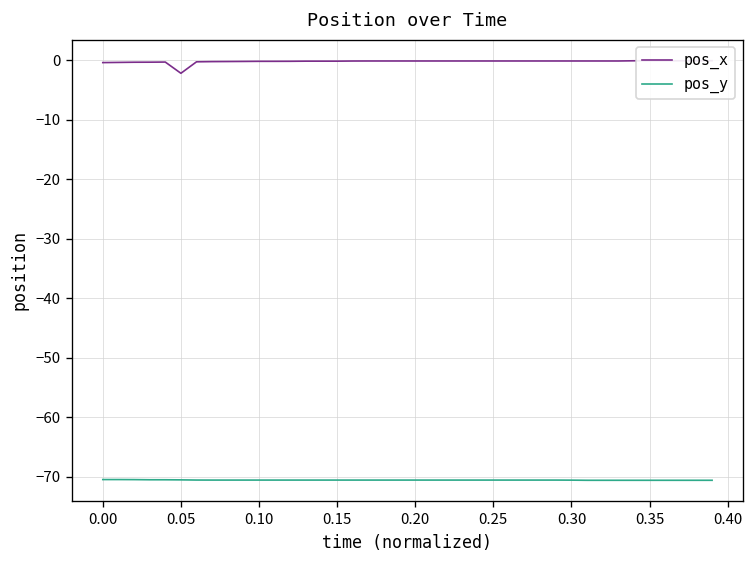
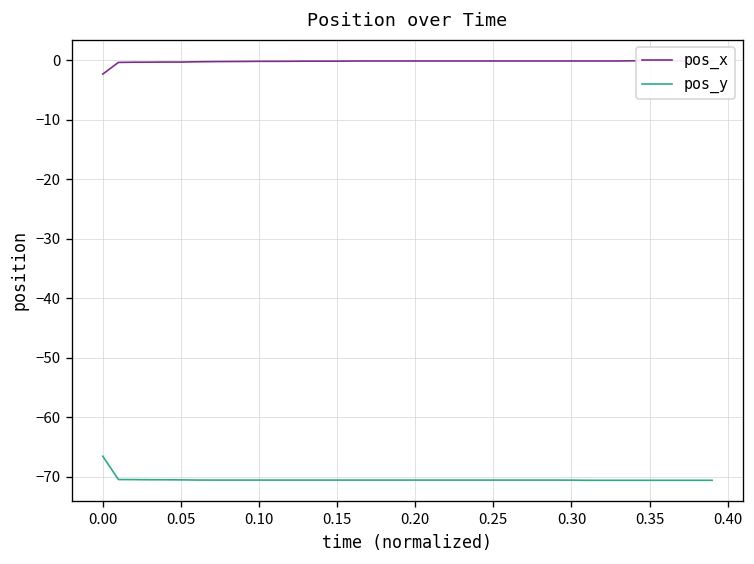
pos_x, 0.00: 0 -> -2
pos_y, 0.00: -70 -> -67
pos_x, 0.05: -2 -> 0
